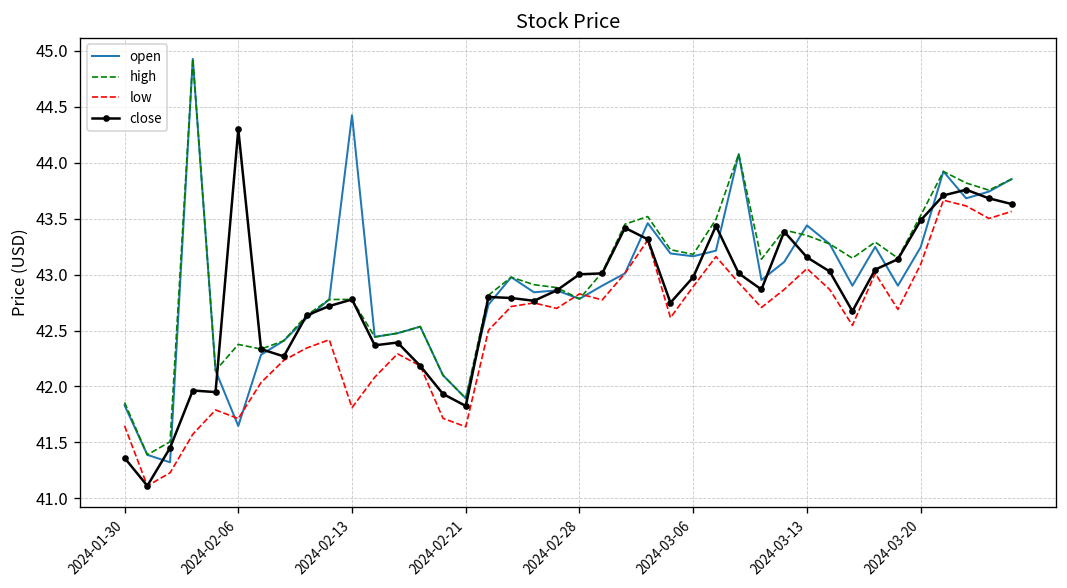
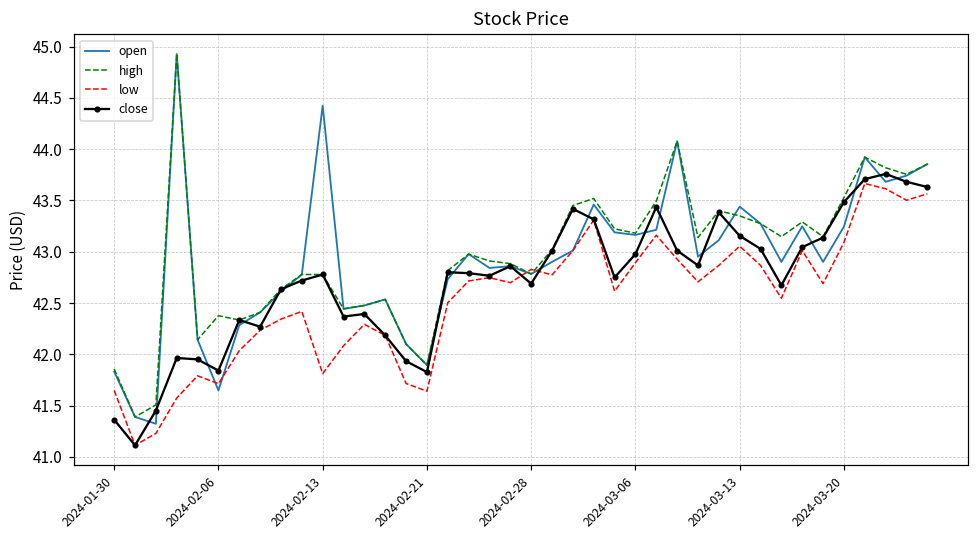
close, 2024-02-06: 44.3 -> 41.8
close, 2024-02-28: 43.0 -> 42.7
